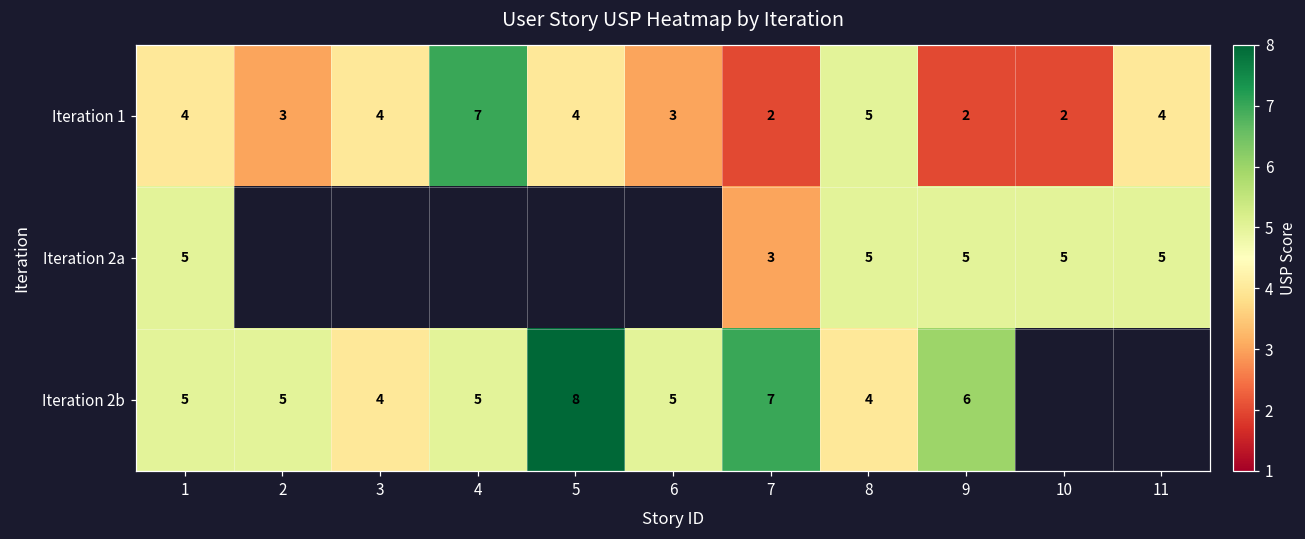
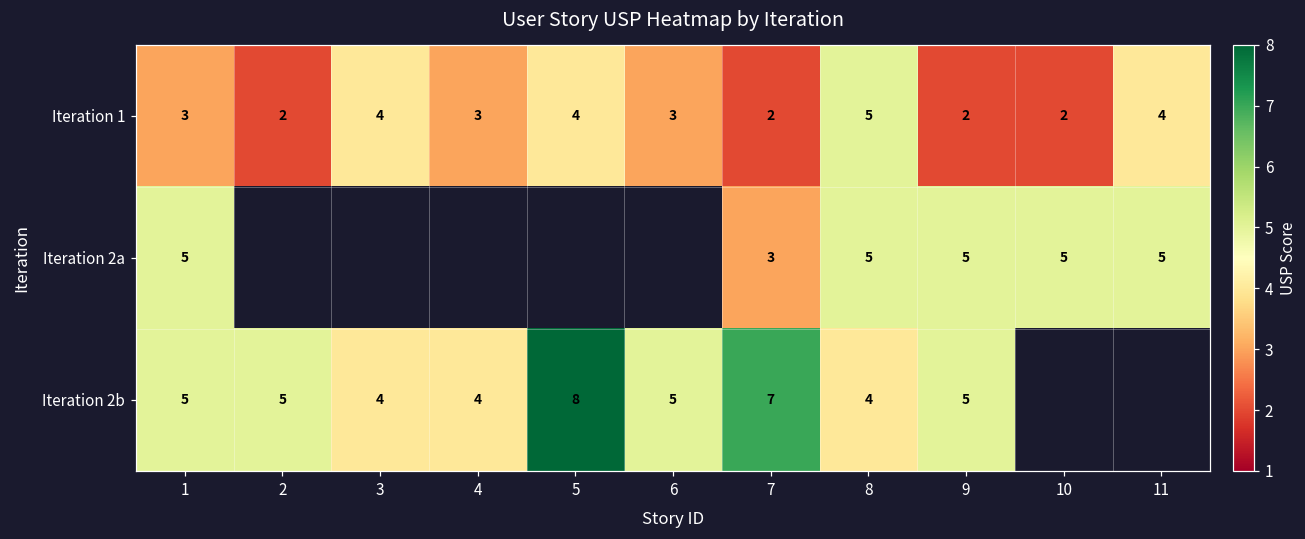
Iteration 1, 1: 4 -> 3
Iteration 1, 2: 3 -> 2
Iteration 1, 4: 7 -> 3
Iteration 2b, 4: 5 -> 4
Iteration 2b, 9: 6 -> 5
